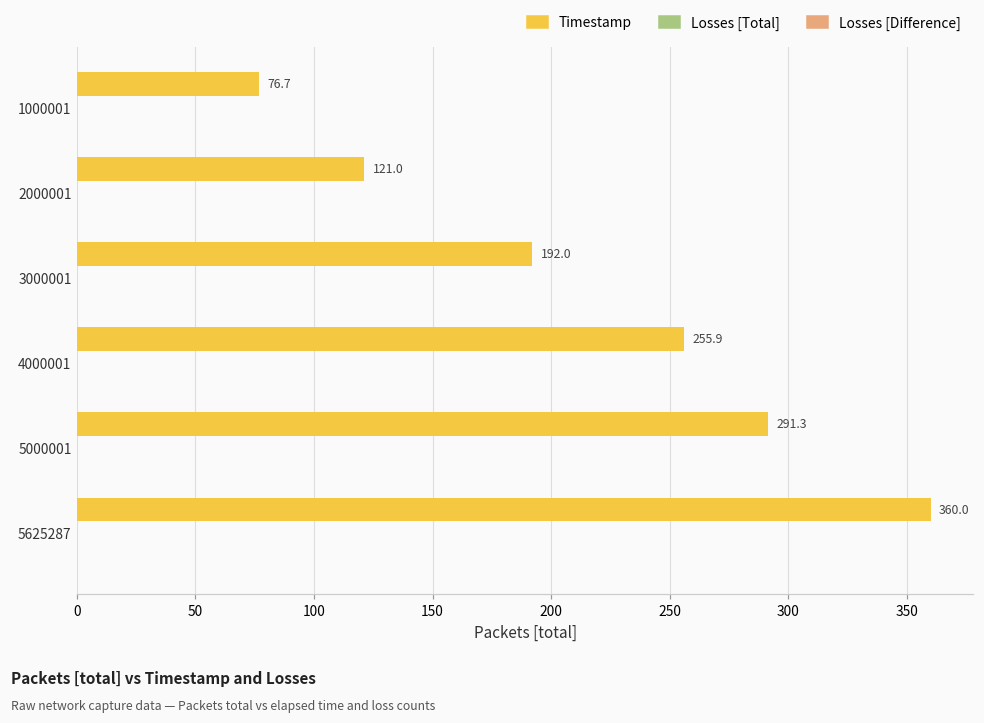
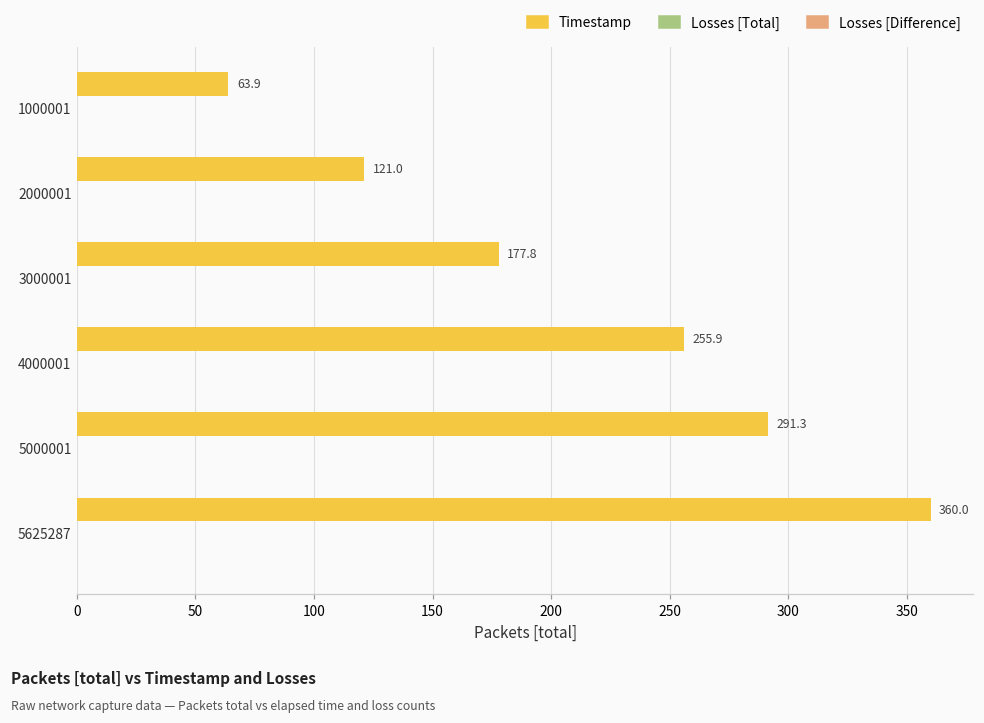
Timestamp, 1000001: 76.7 -> 63.9
Timestamp, 3000001: 192.0 -> 177.8
